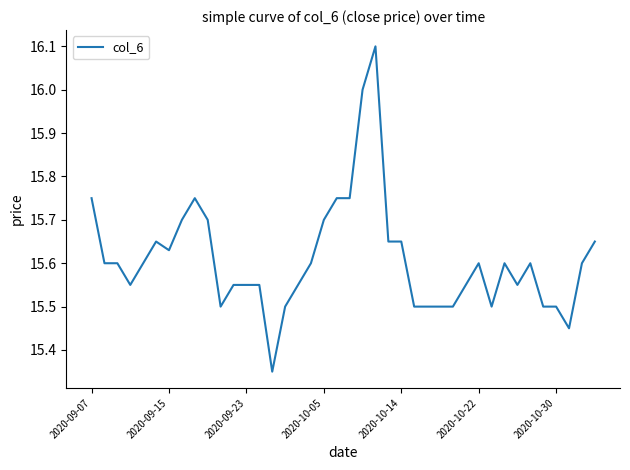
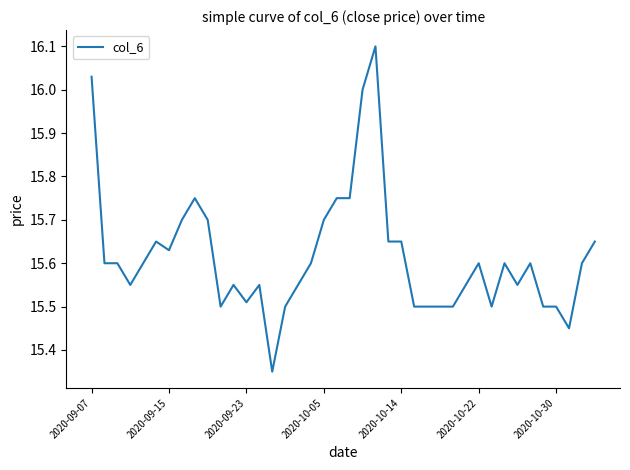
2020-09-07: 15.75 -> 16.03
2020-09-23: 15.55 -> 15.51
